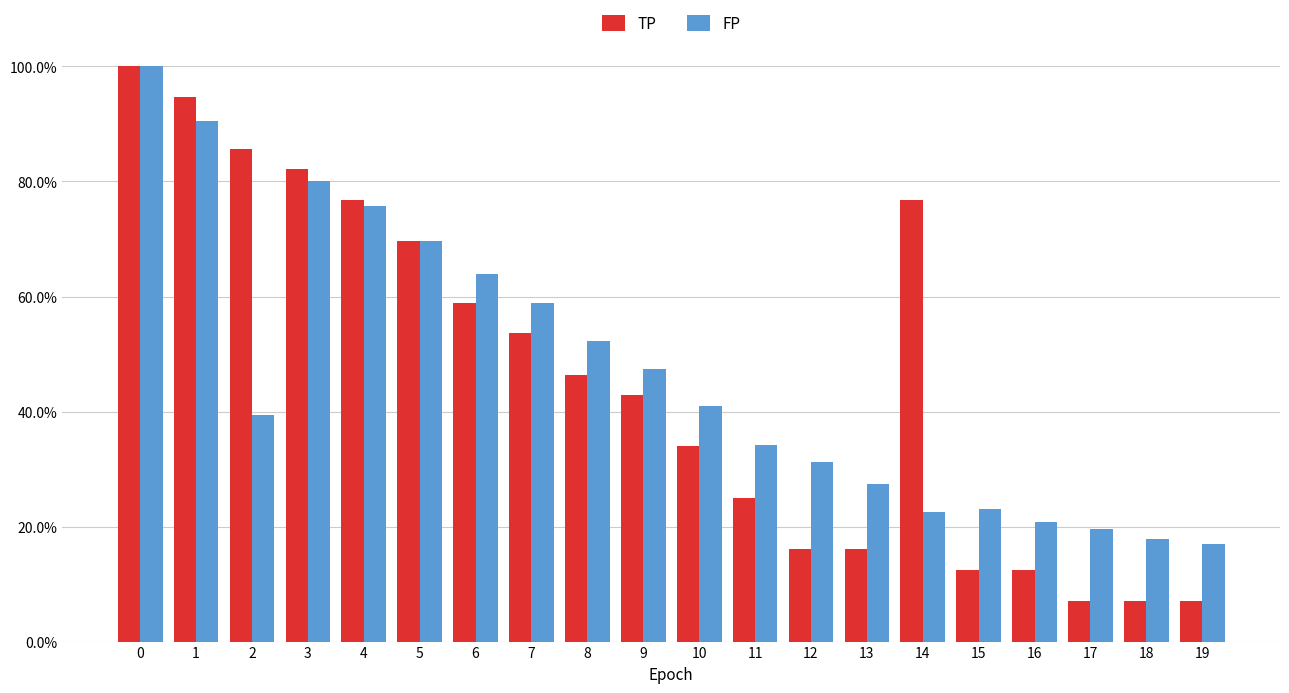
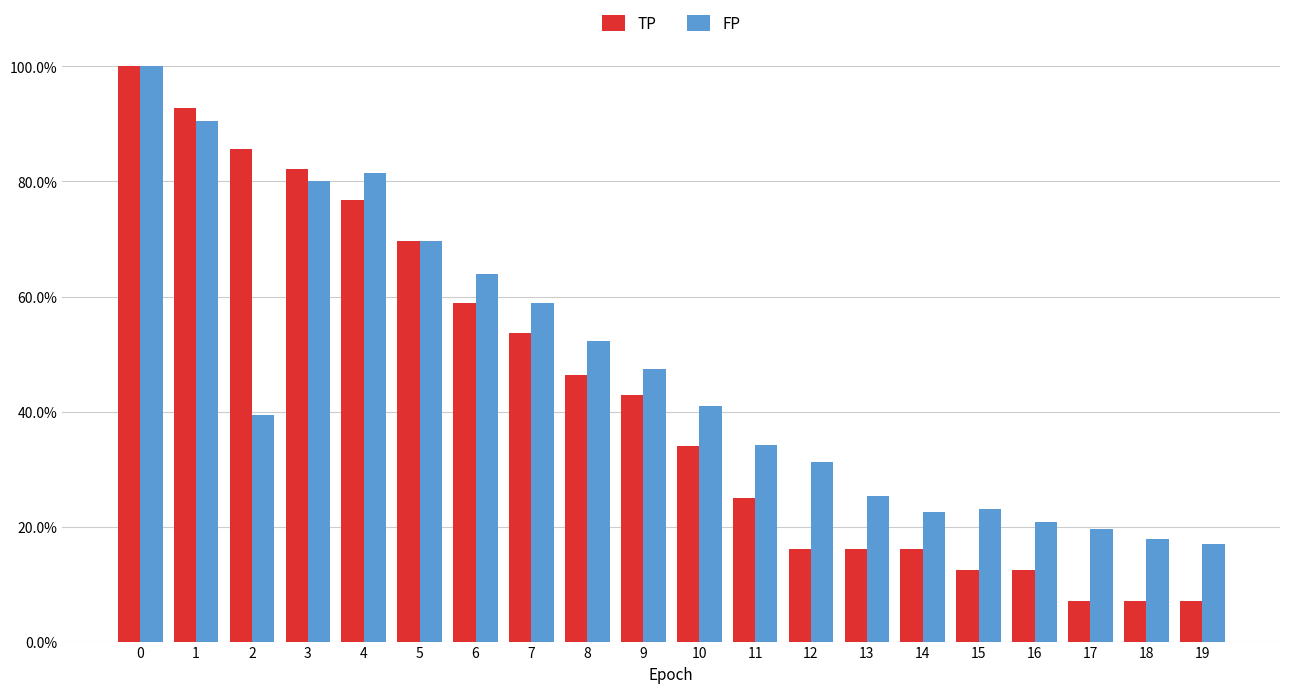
TP, 1: 95% -> 93%
FP, 4: 76% -> 82%
FP, 13: 27% -> 25%
TP, 14: 77% -> 16%
